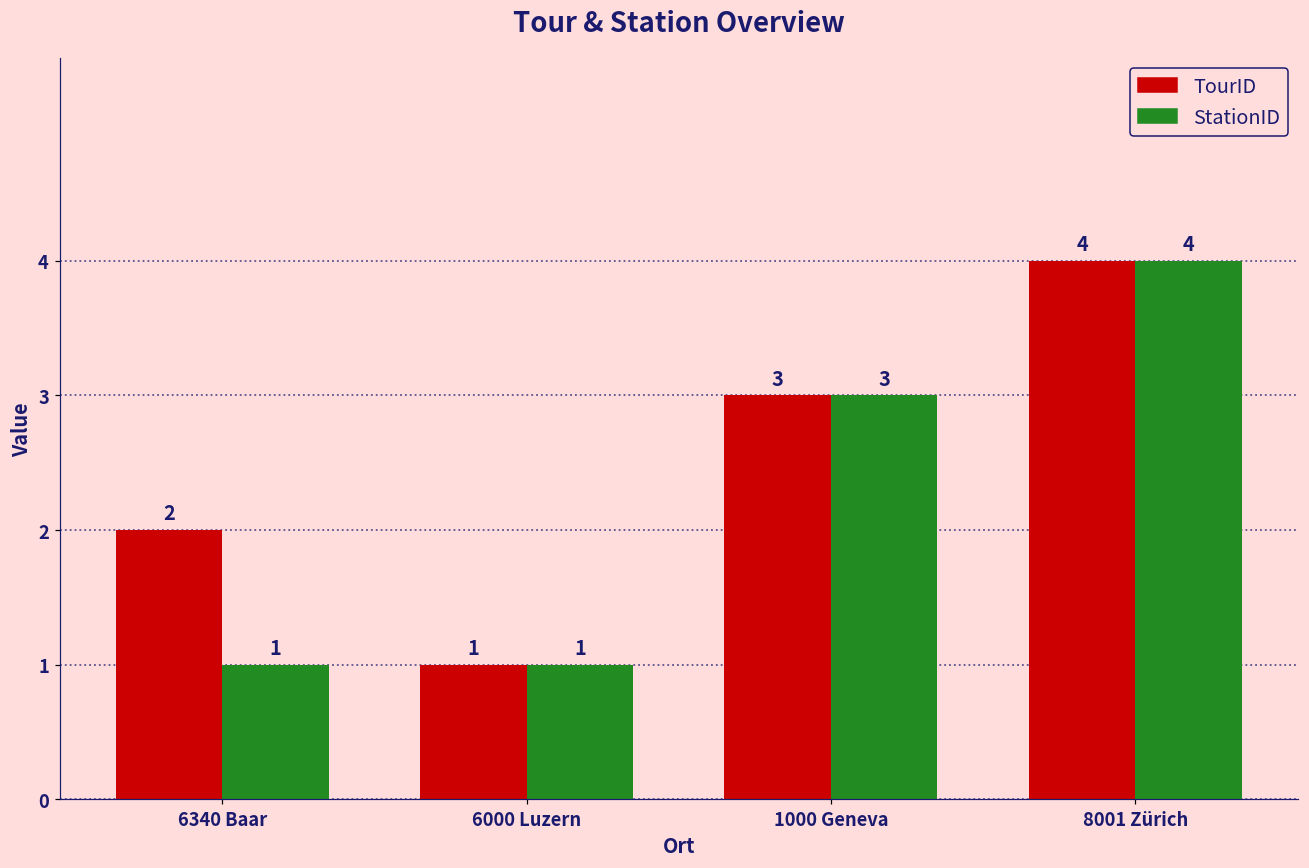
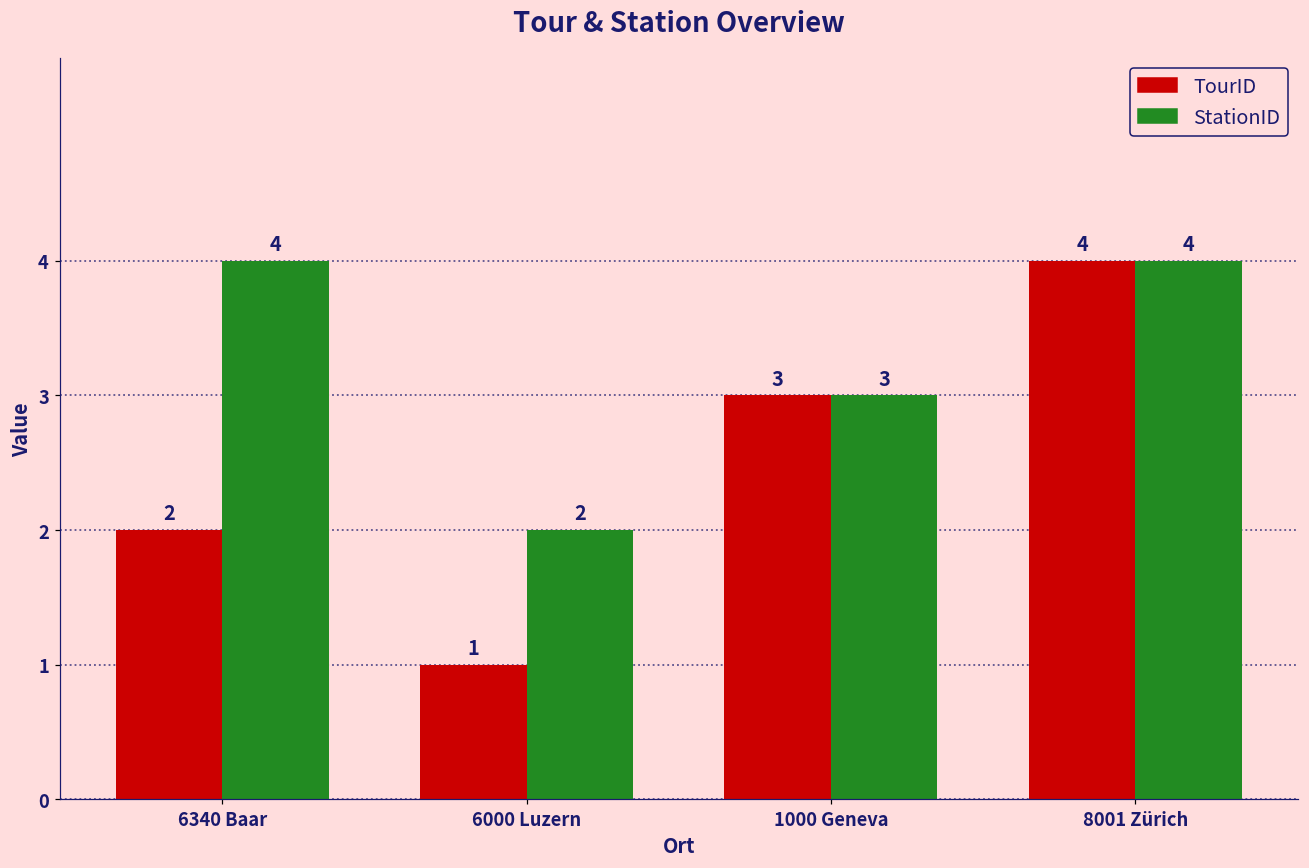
StationID, 6340 Baar: 1 -> 4
StationID, 6000 Luzern: 1 -> 2
